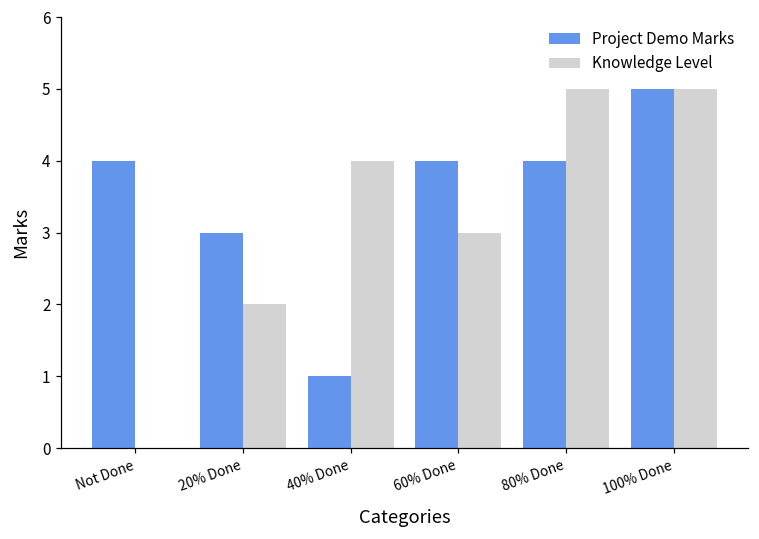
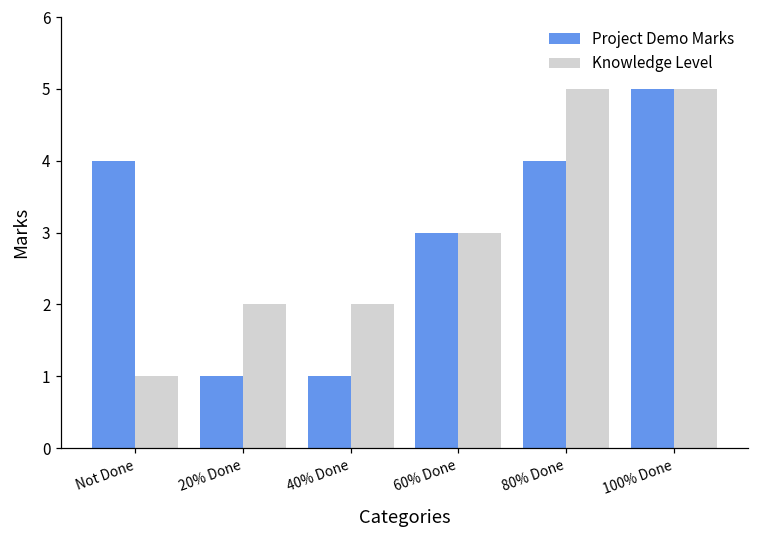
Knowledge Level, Not Done: 0 -> 1
Project Demo Marks, 20% Done: 3 -> 1
Knowledge Level, 40% Done: 4 -> 2
Project Demo Marks, 60% Done: 4 -> 3
